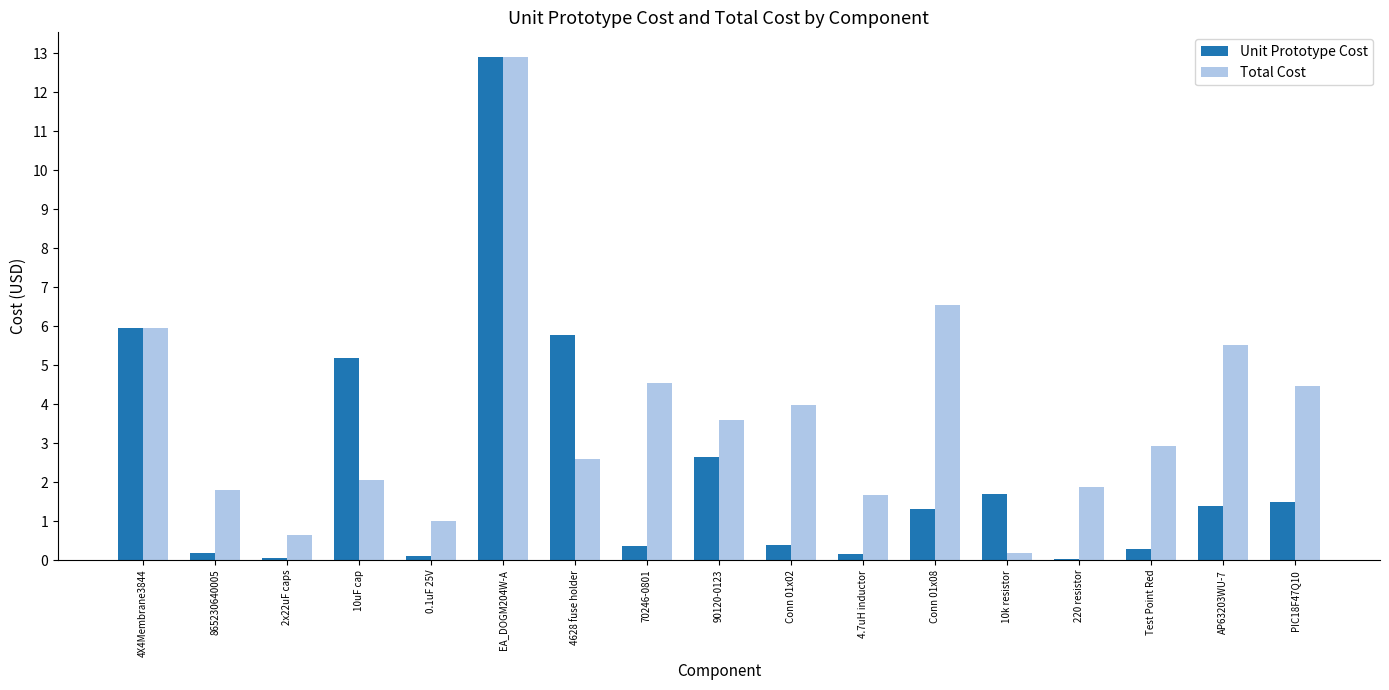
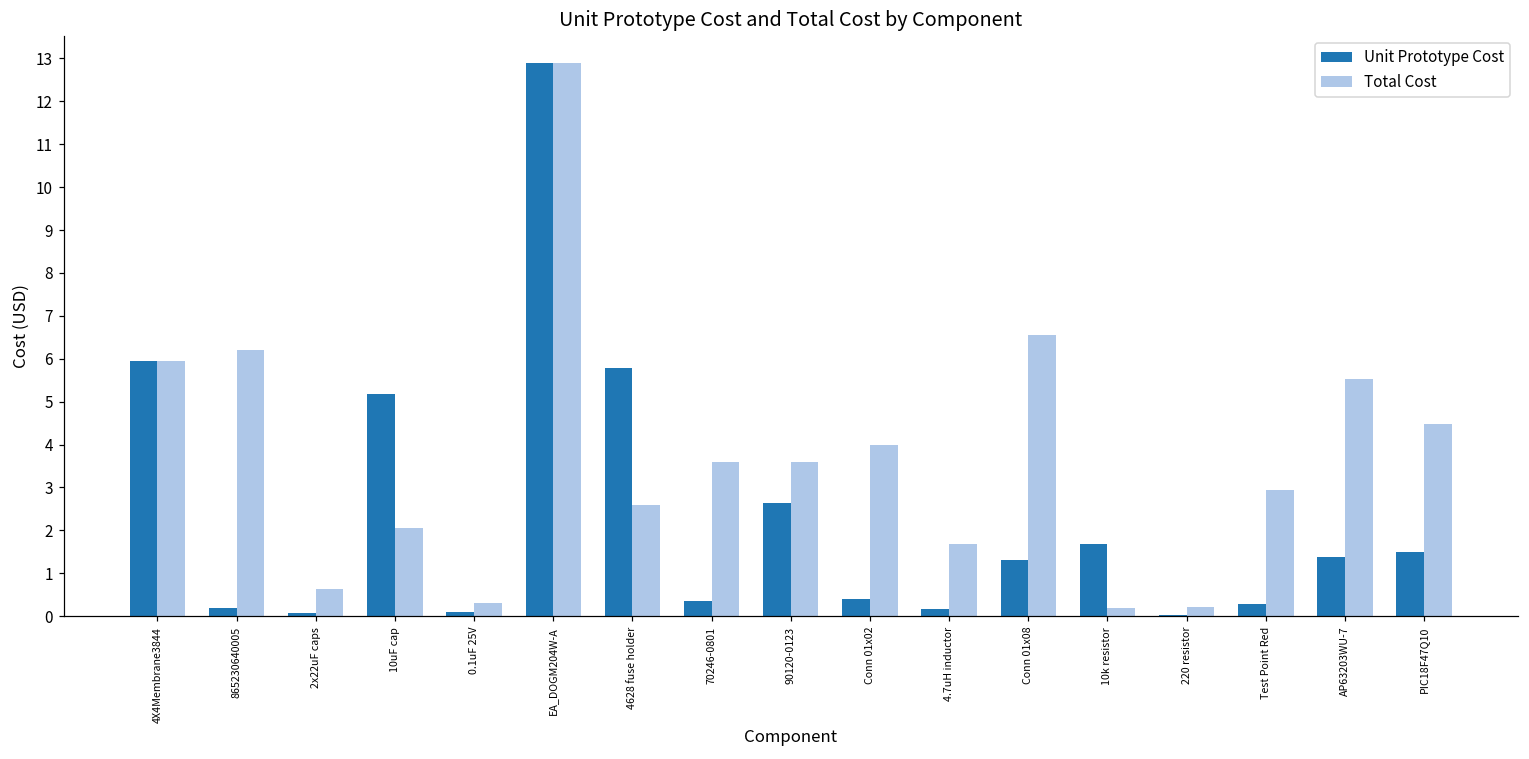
Total Cost, 865230640005: 1.8 -> 6.2
Total Cost, 0.1uF 25V: 1.0 -> 0.3
Total Cost, 70246-0801: 4.5 -> 3.6
Total Cost, 220 resistor: 1.9 -> 0.2
